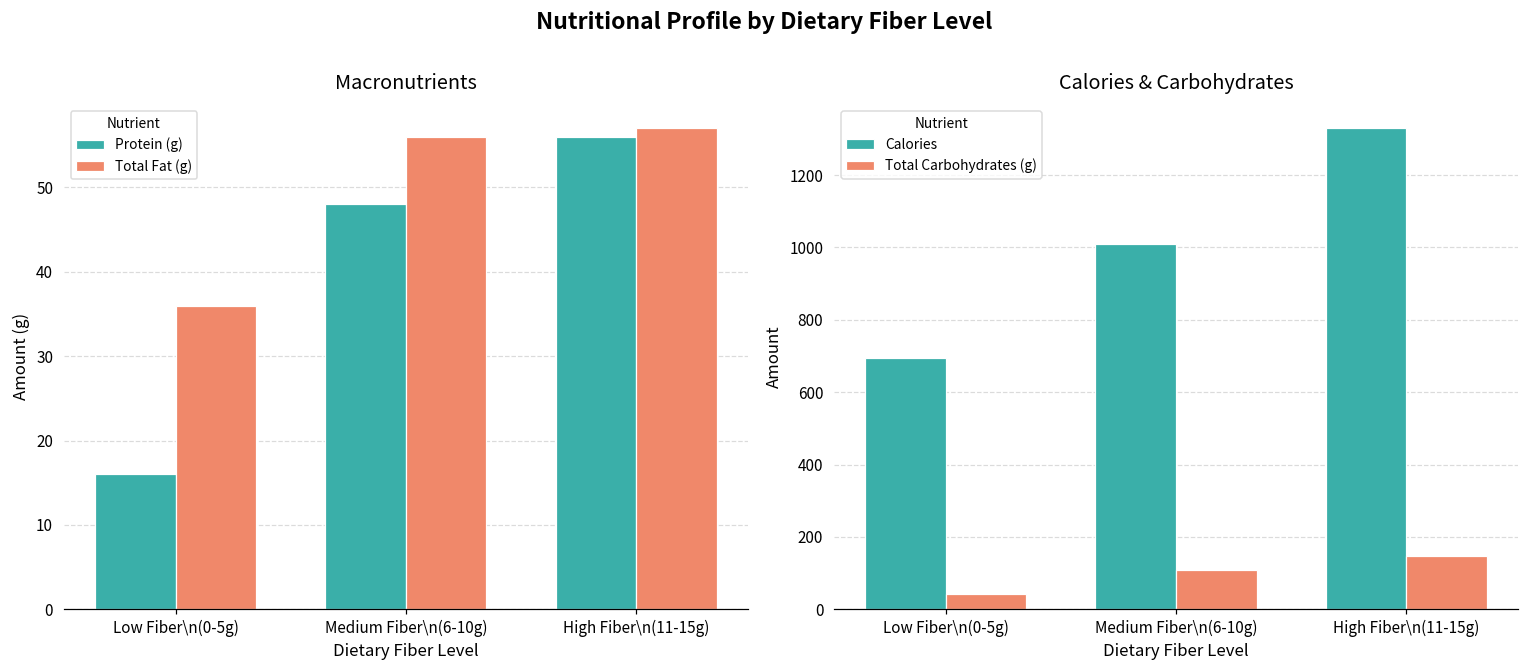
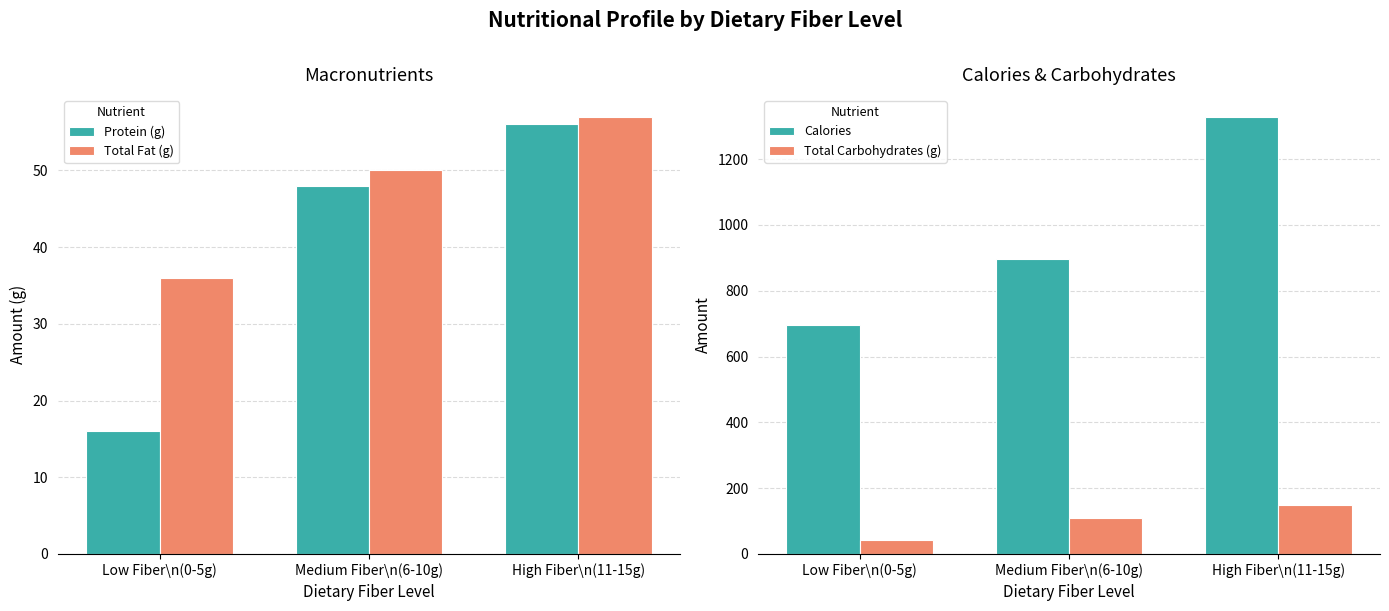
Macronutrients, Total Fat (g), Medium Fiber\n(6-10g): 56 -> 50
Calories & Carbohydrates, Calories, Medium Fiber\n(6-10g): 1010 -> 900
